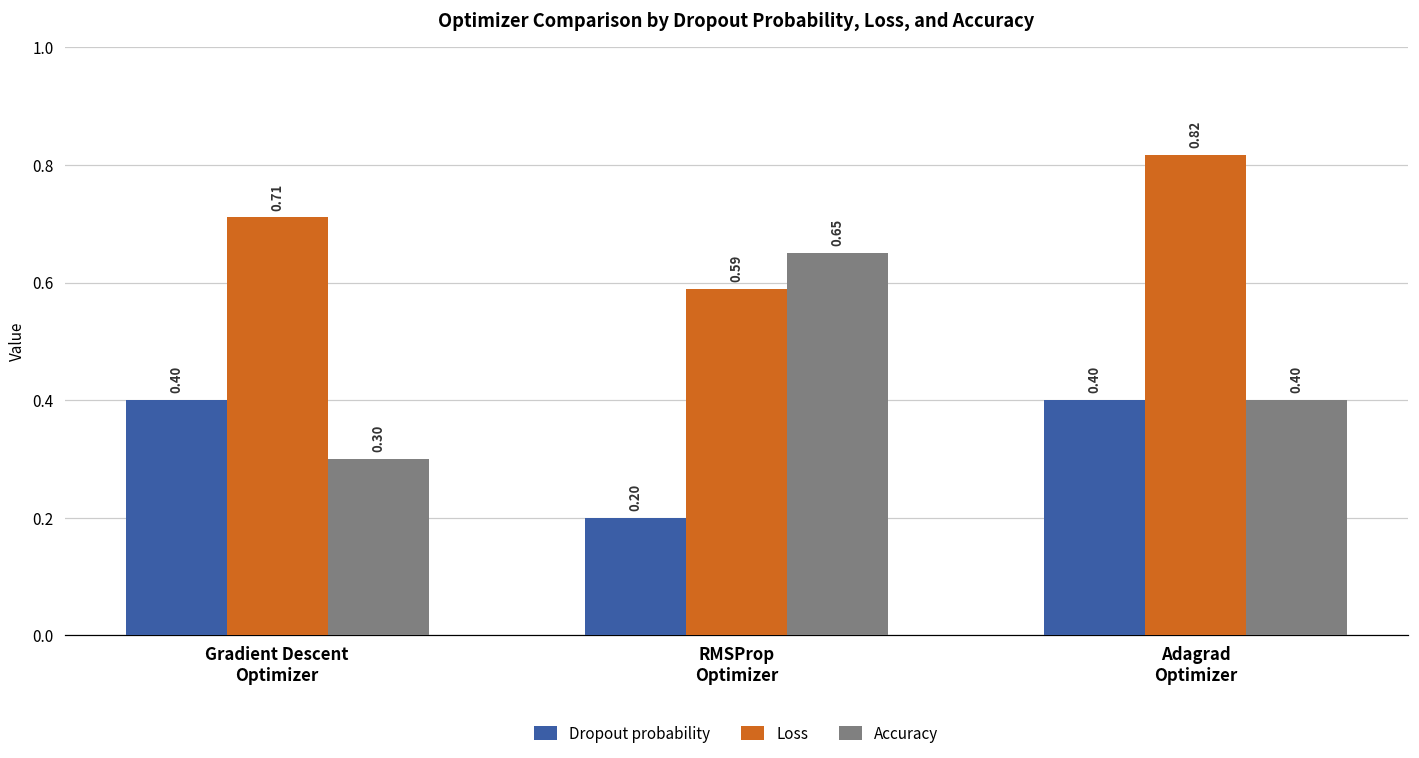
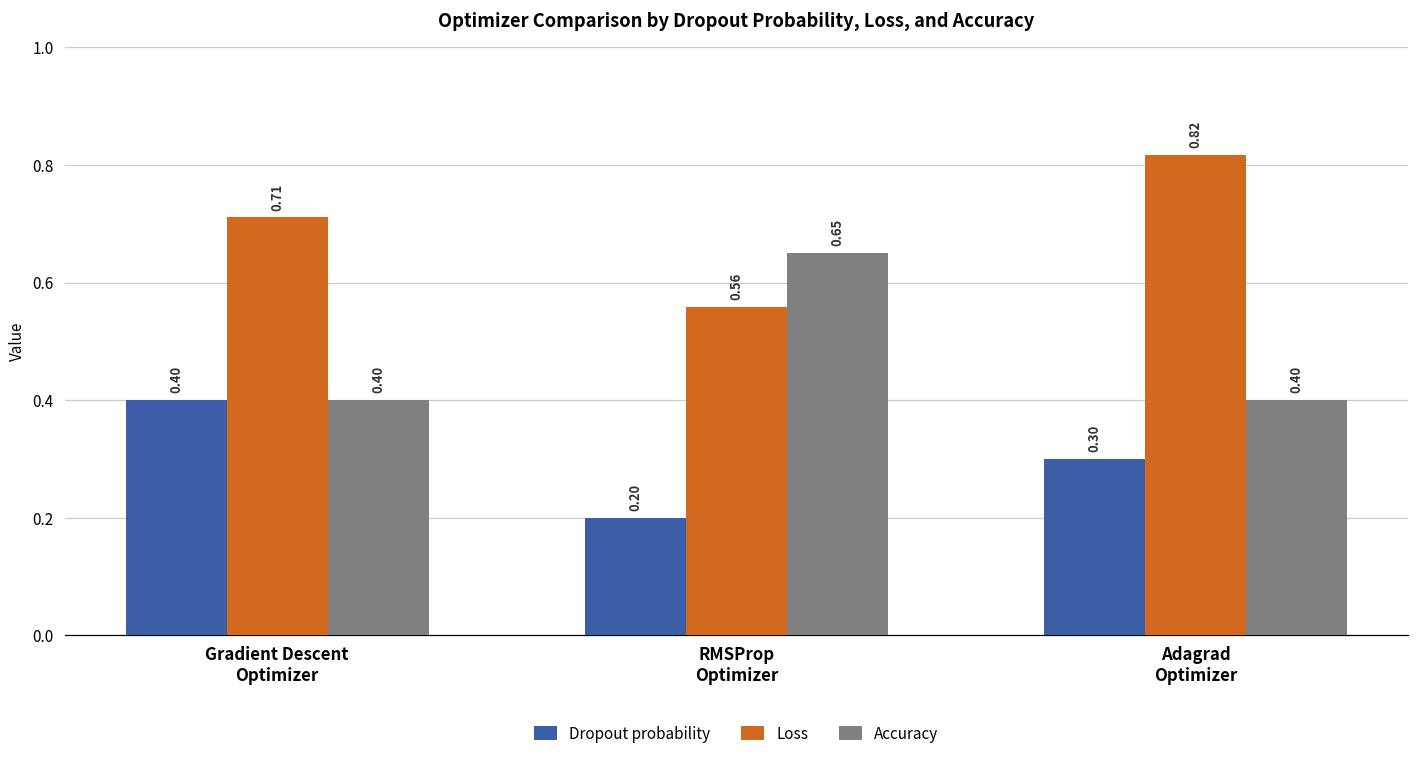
Accuracy, Gradient Descent Optimizer: 0.30 -> 0.40
Loss, RMSProp Optimizer: 0.59 -> 0.56
Dropout probability, Adagrad Optimizer: 0.40 -> 0.30
